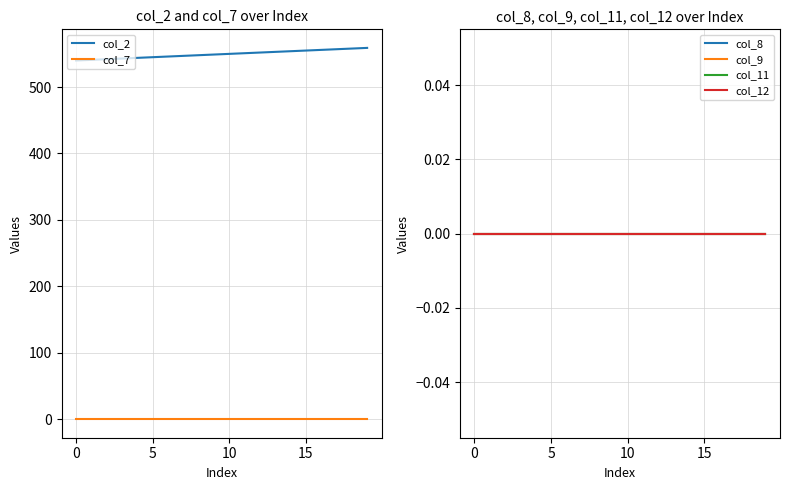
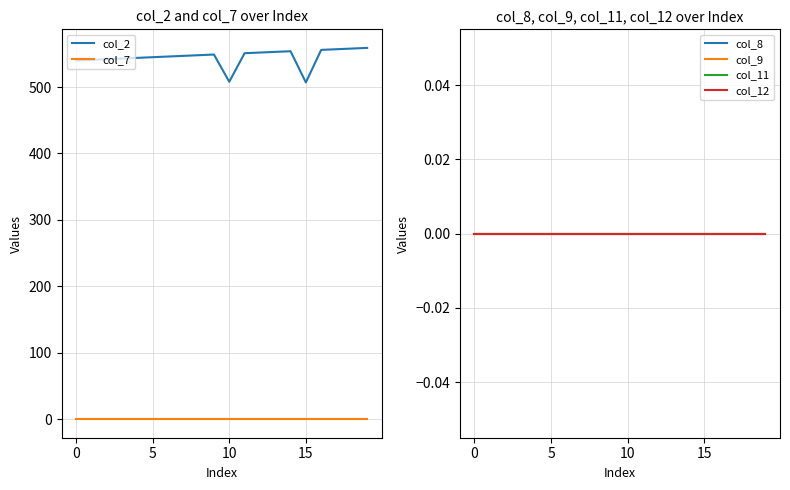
col_2 and col_7 over Index, col_2, 10: 550 -> 510
col_2 and col_7 over Index, col_2, 15: 560 -> 510
